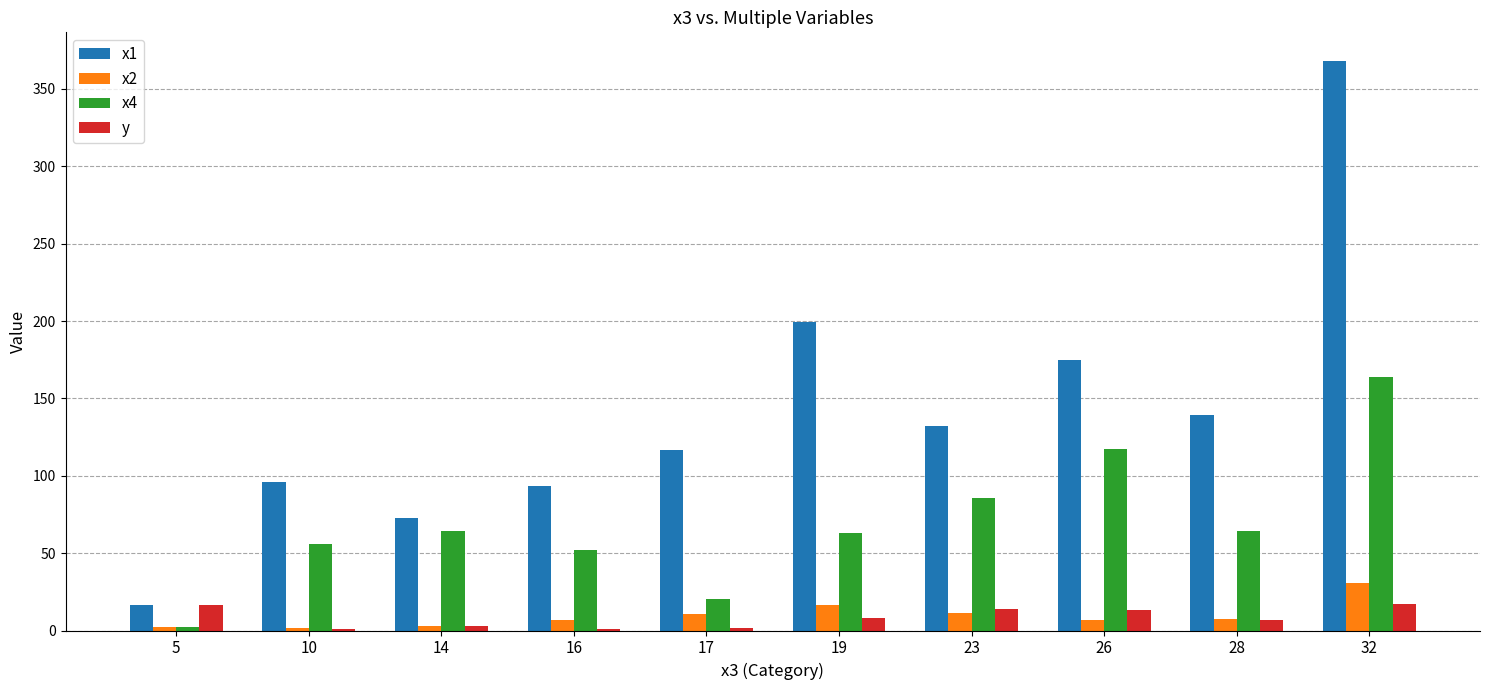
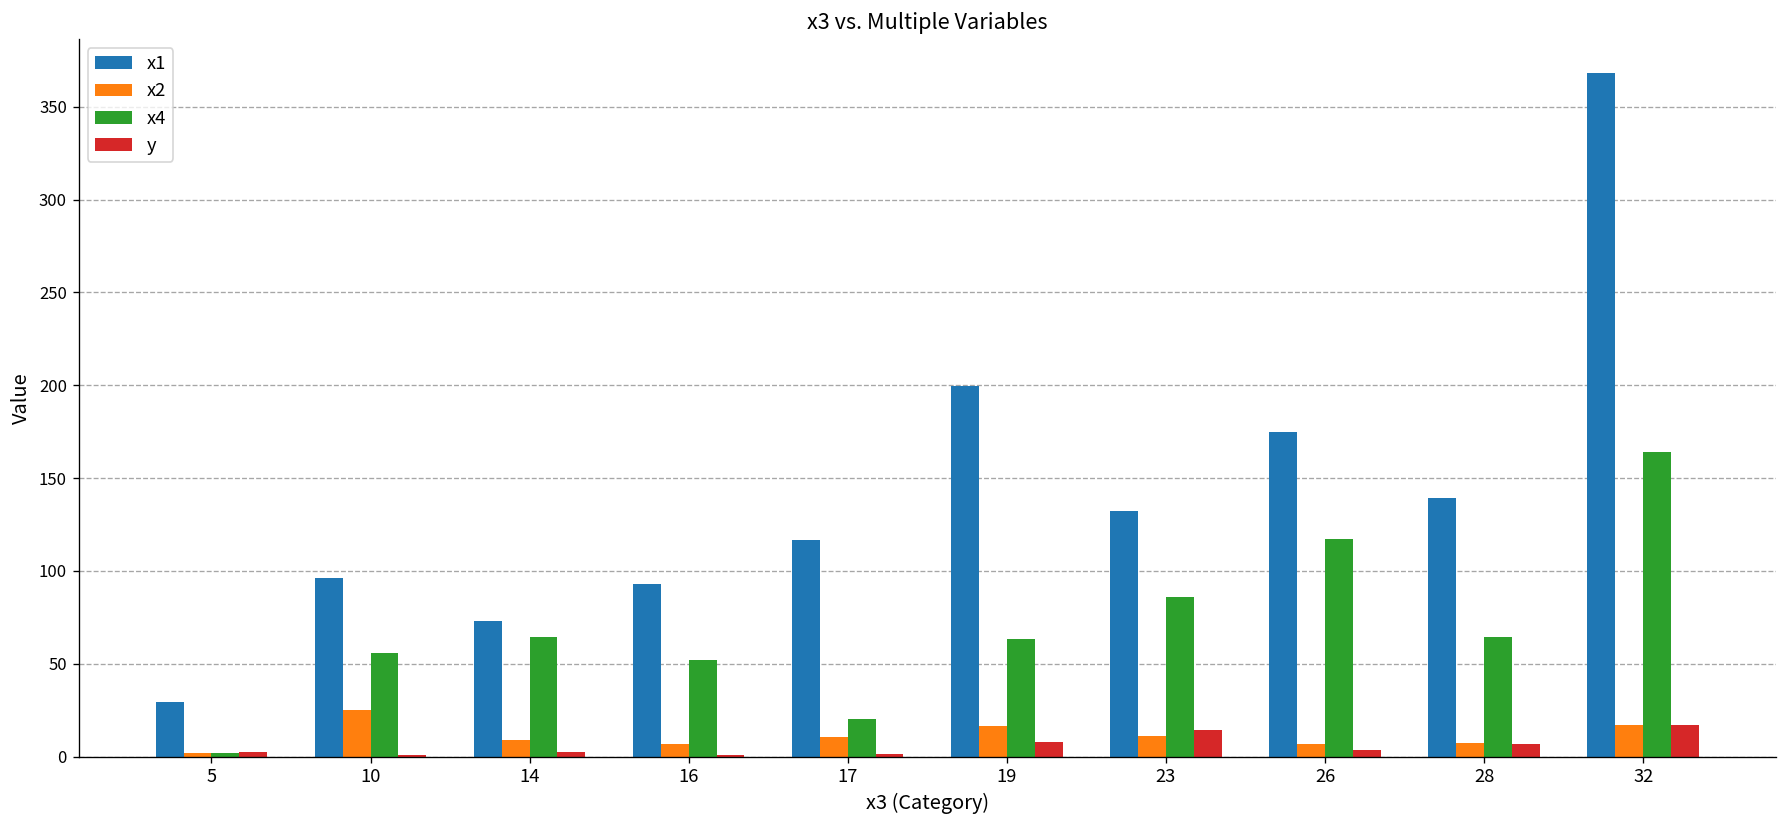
x1, 5: 16 -> 29
y, 5: 17 -> 3
x2, 10: 2 -> 25
x2, 14: 3 -> 9
y, 26: 14 -> 4
x2, 32: 31 -> 17
